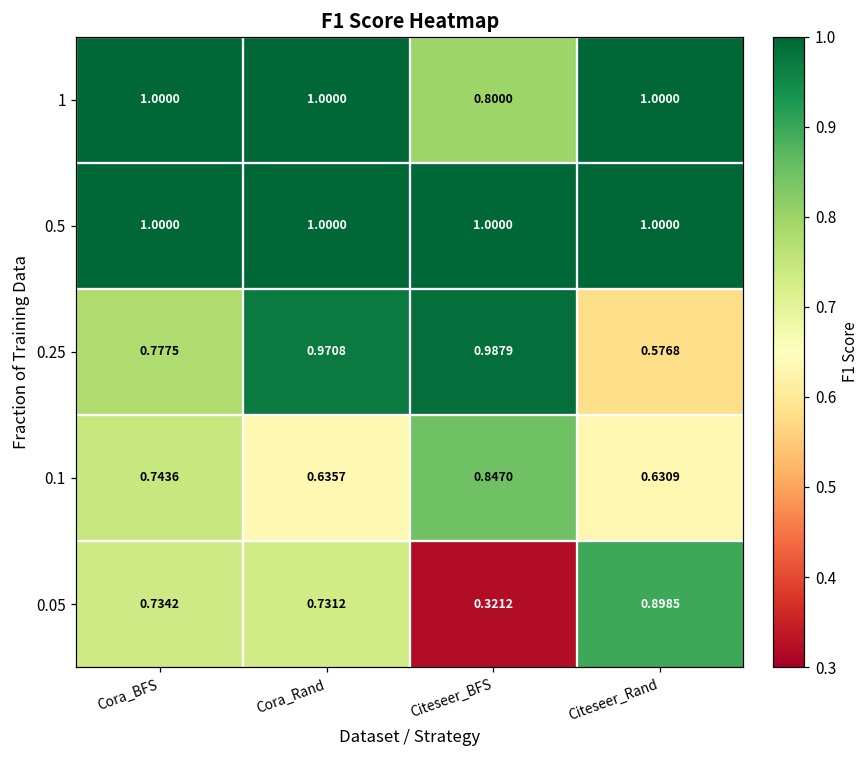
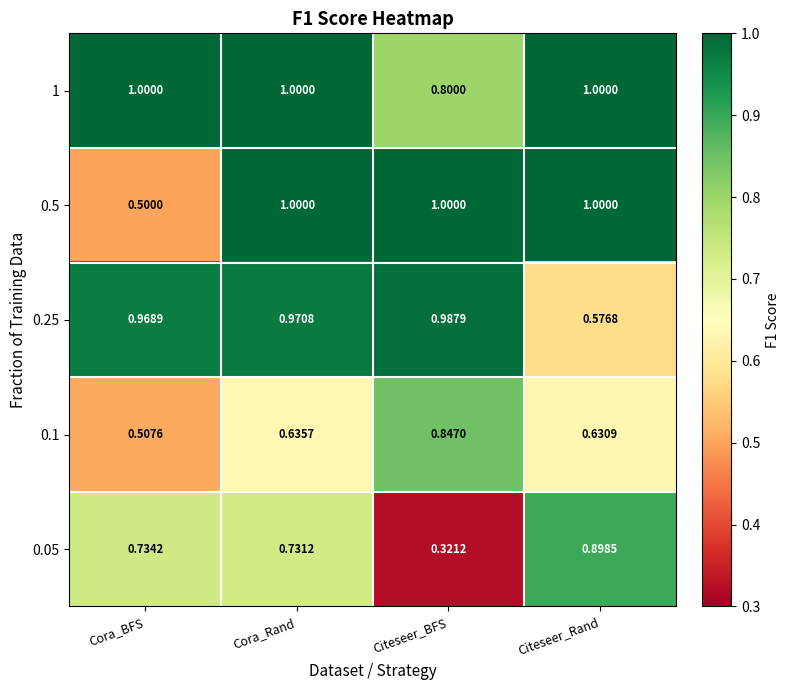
0.5, Cora_BFS: 1.0000 -> 0.5000
0.25, Cora_BFS: 0.7775 -> 0.9689
0.1, Cora_BFS: 0.7436 -> 0.5076
